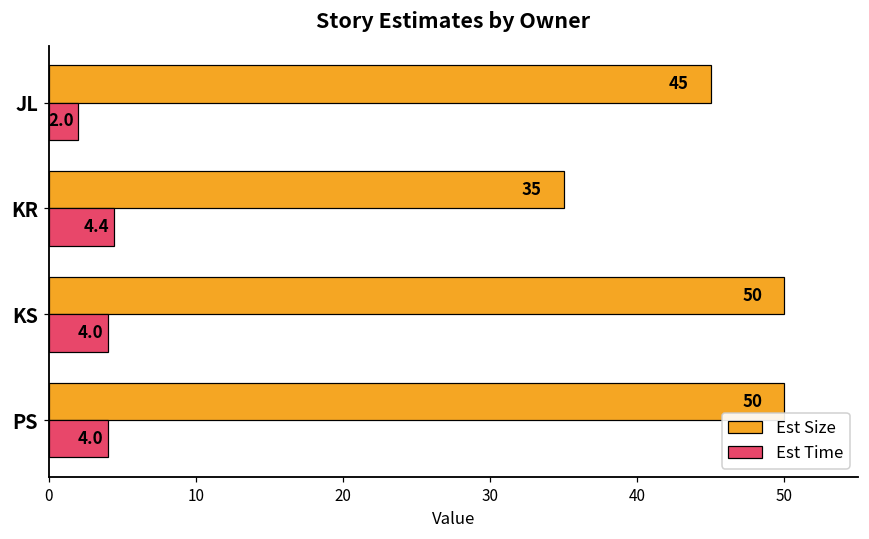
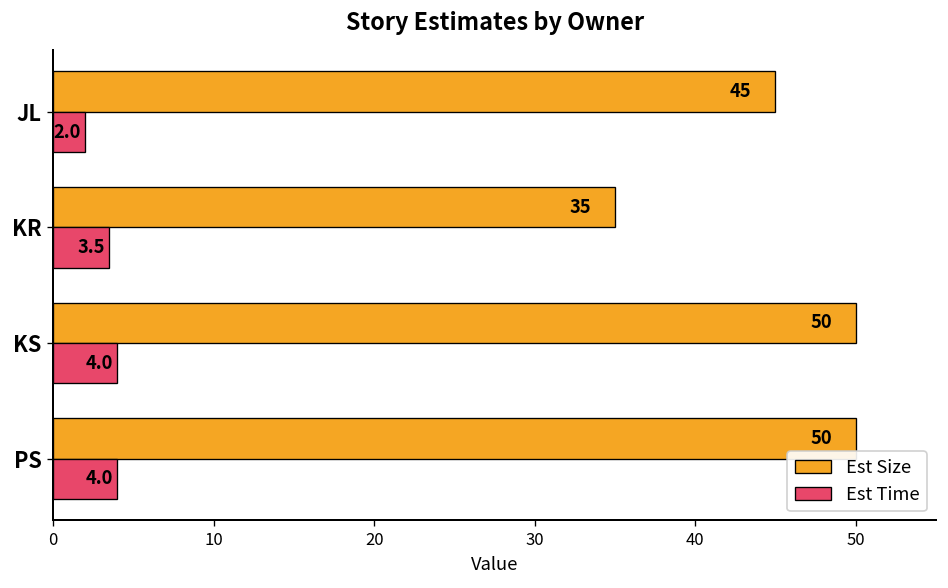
Est Time, KR: 4.4 -> 3.5
